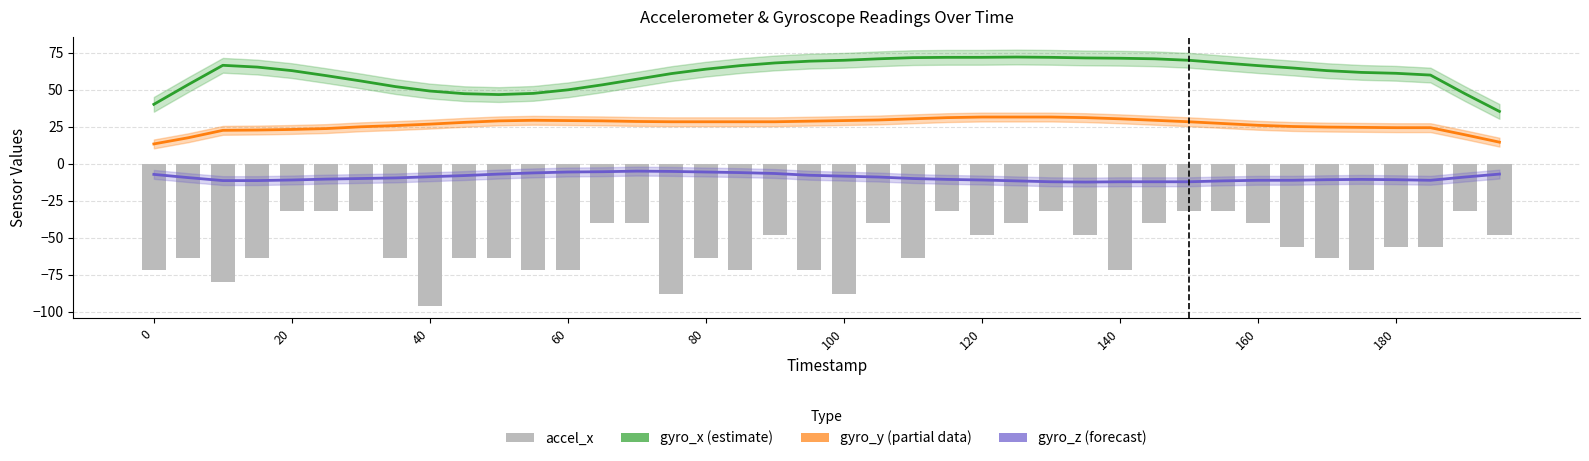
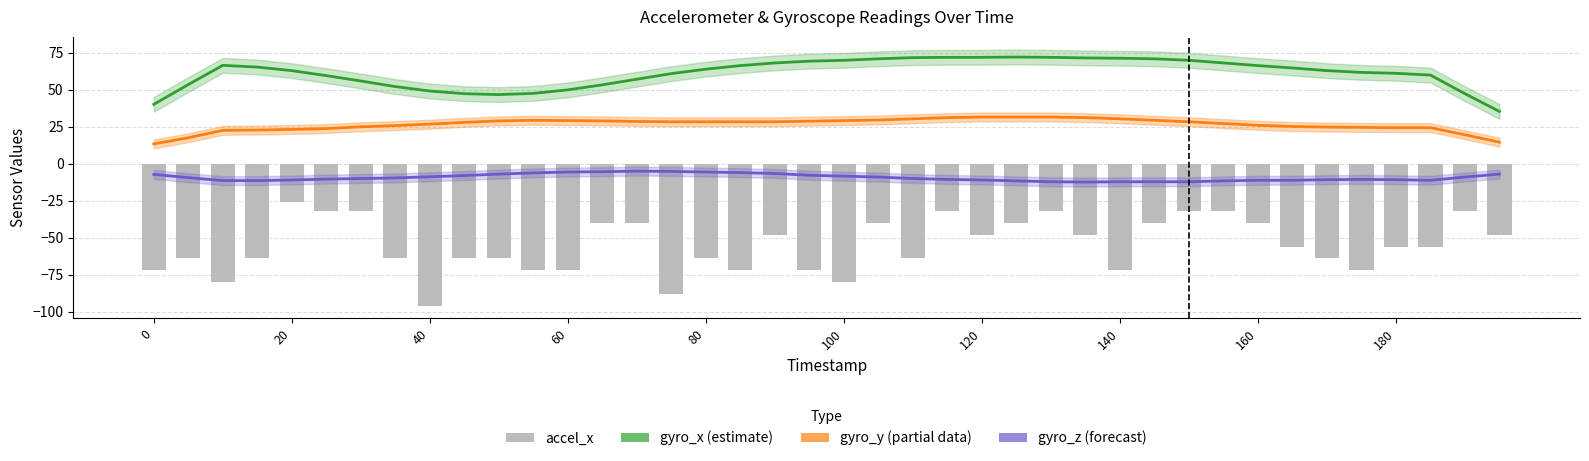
accel_x, 20: -32 -> -26
accel_x, 100: -88 -> -80
